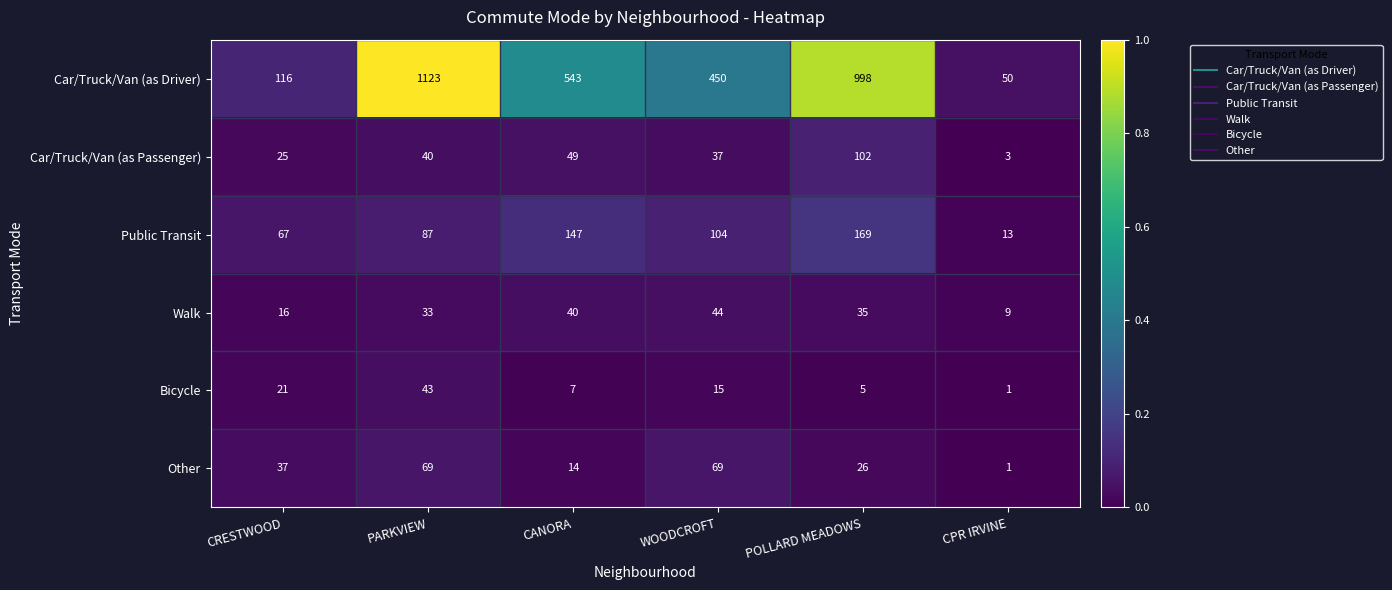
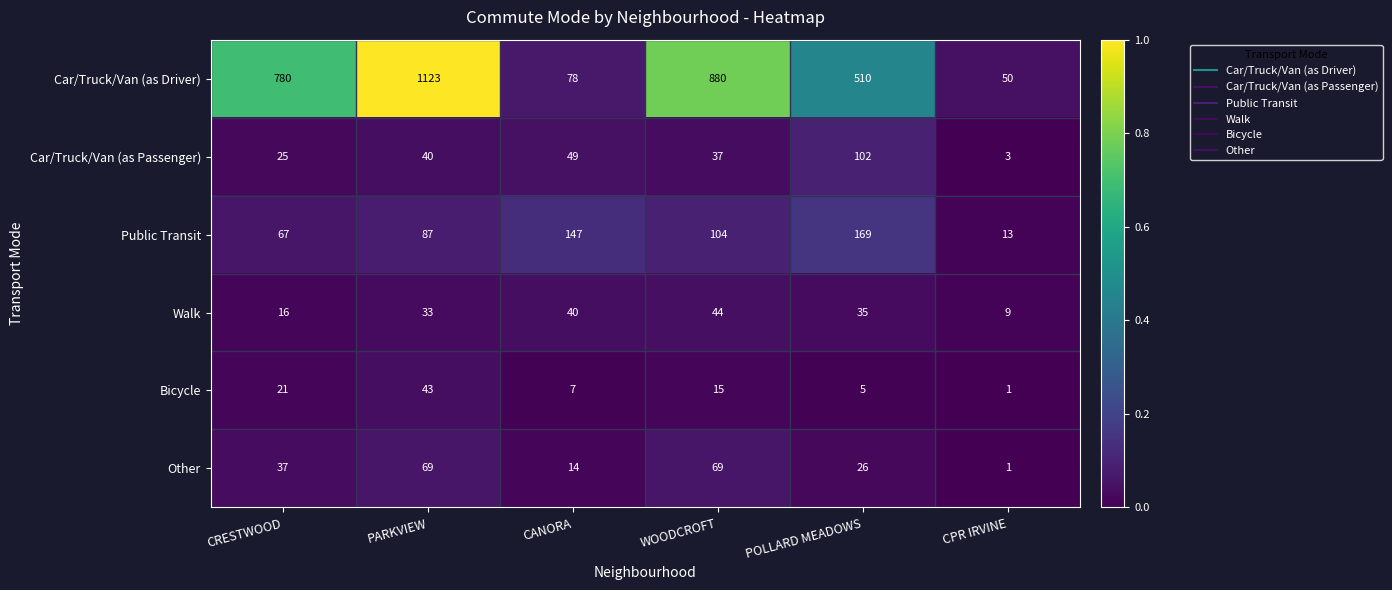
Car/Truck/Van (as Driver), CRESTWOOD: 116 -> 780
Car/Truck/Van (as Driver), CANORA: 543 -> 78
Car/Truck/Van (as Driver), WOODCROFT: 450 -> 880
Car/Truck/Van (as Driver), POLLARD MEADOWS: 998 -> 510
